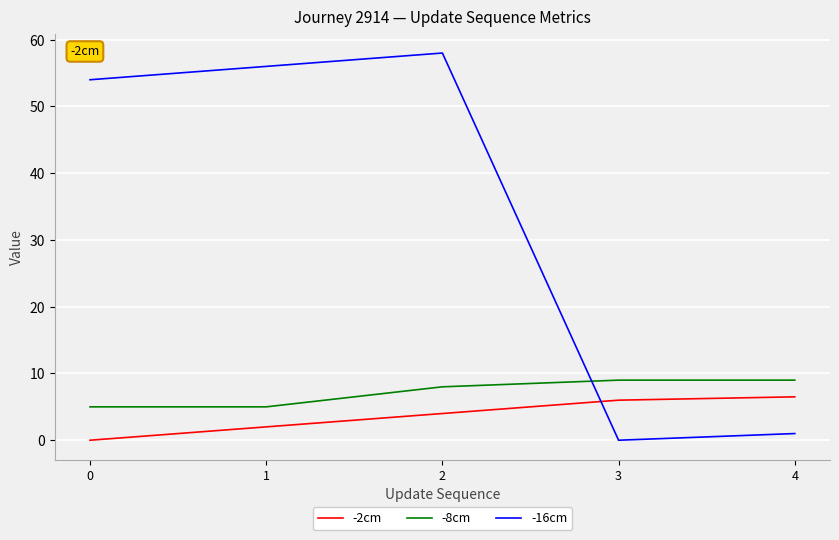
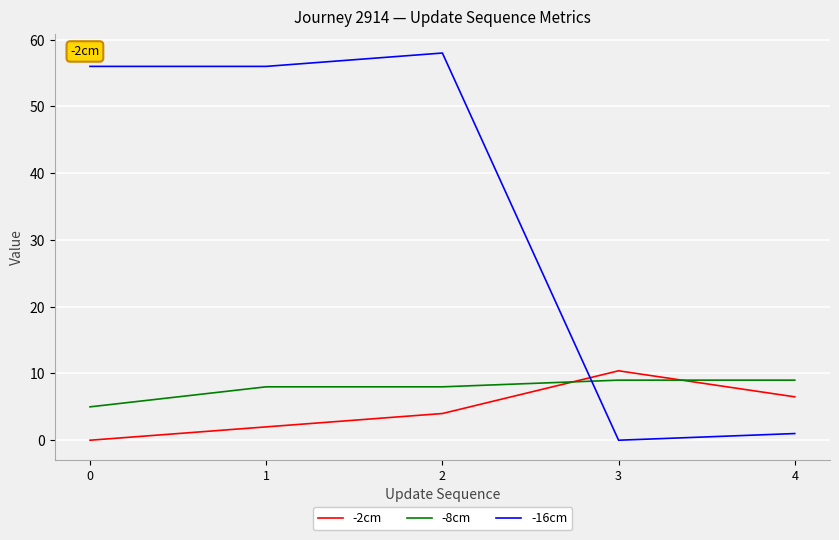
-16cm, 0: 54 -> 56
-8cm, 1: 5 -> 8
-2cm, 3: 6 -> 10
